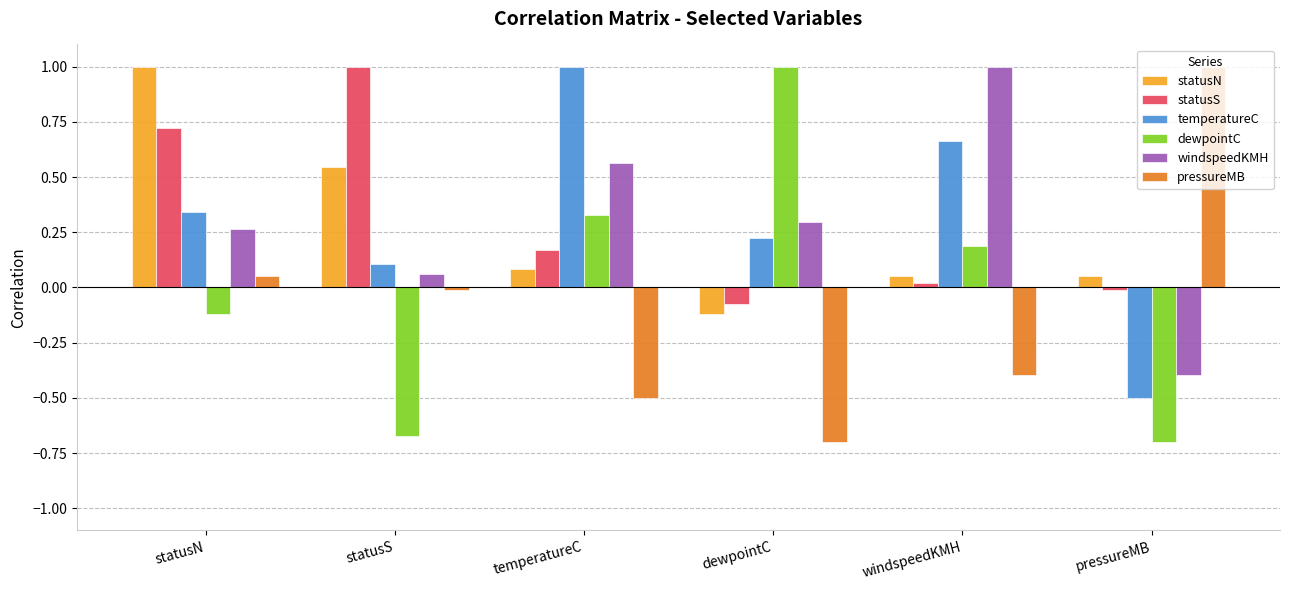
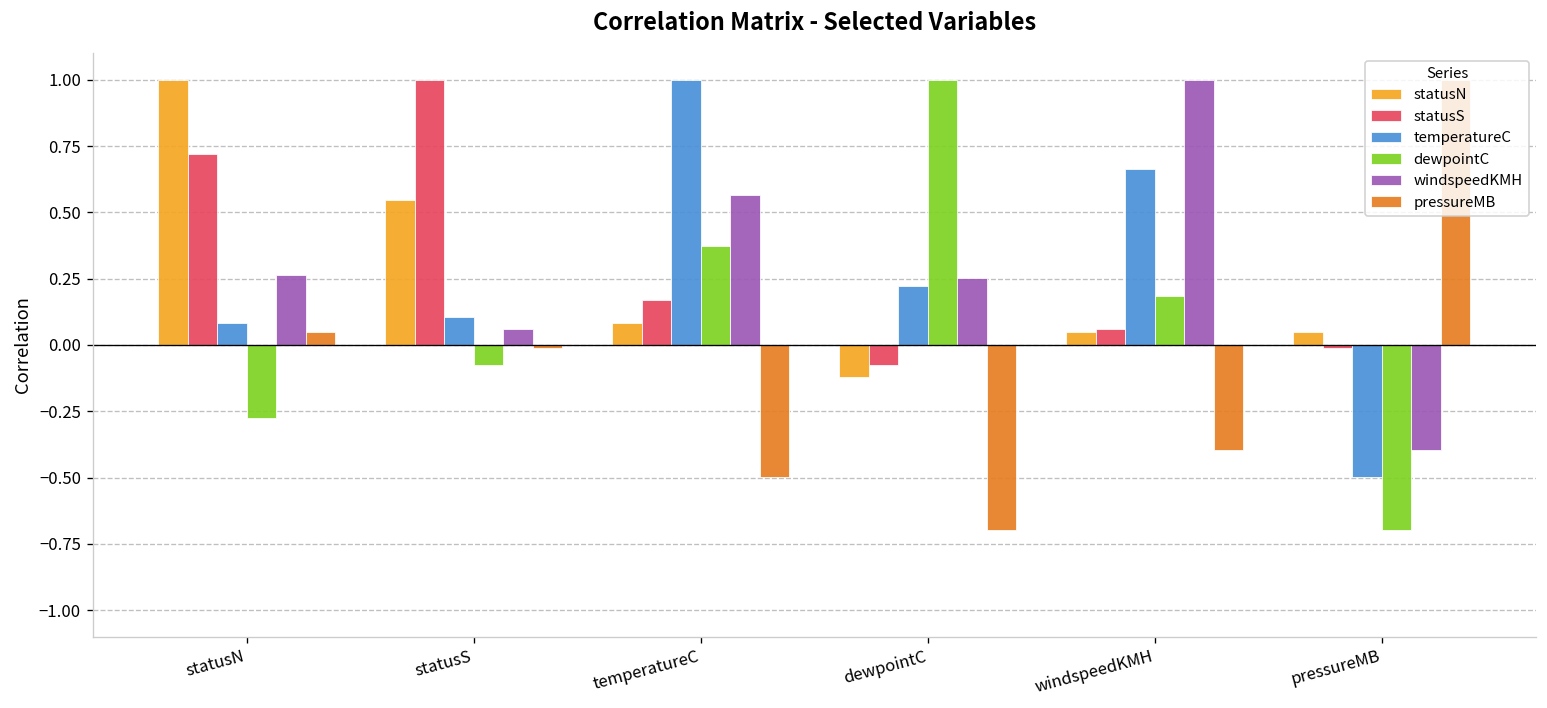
temperatureC, statusN: 0.34 -> 0.08
dewpointC, statusN: -0.12 -> -0.28
dewpointC, statusS: -0.67 -> -0.08
dewpointC, temperatureC: 0.33 -> 0.37
windspeedKMH, dewpointC: 0.30 -> 0.25
statusS, windspeedKMH: 0.02 -> 0.06
